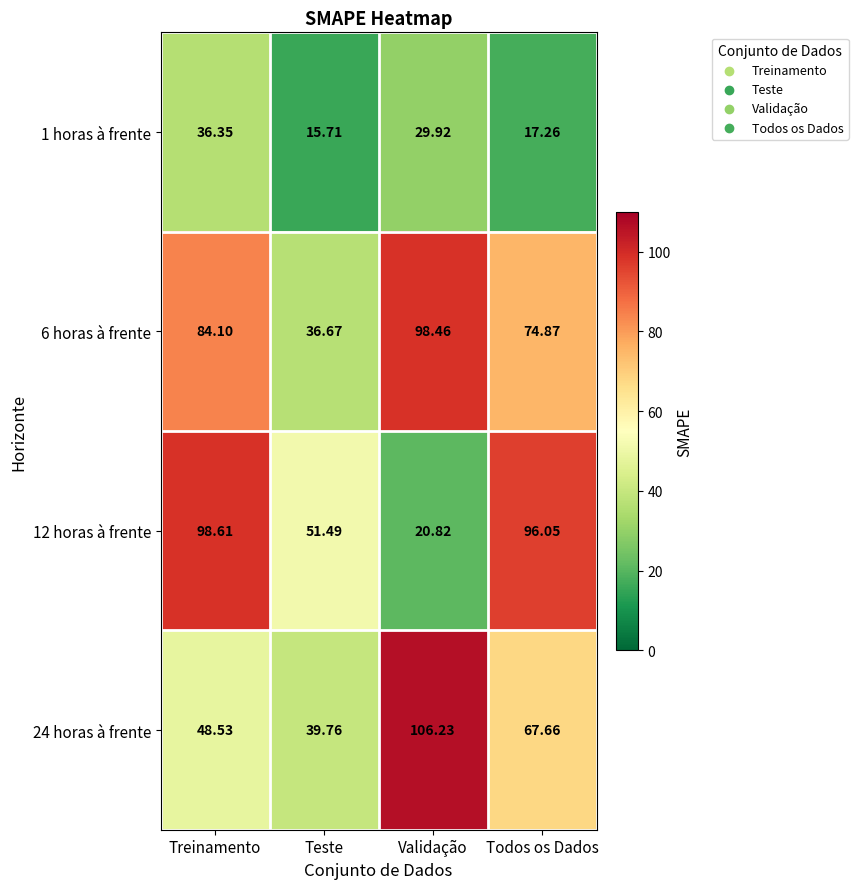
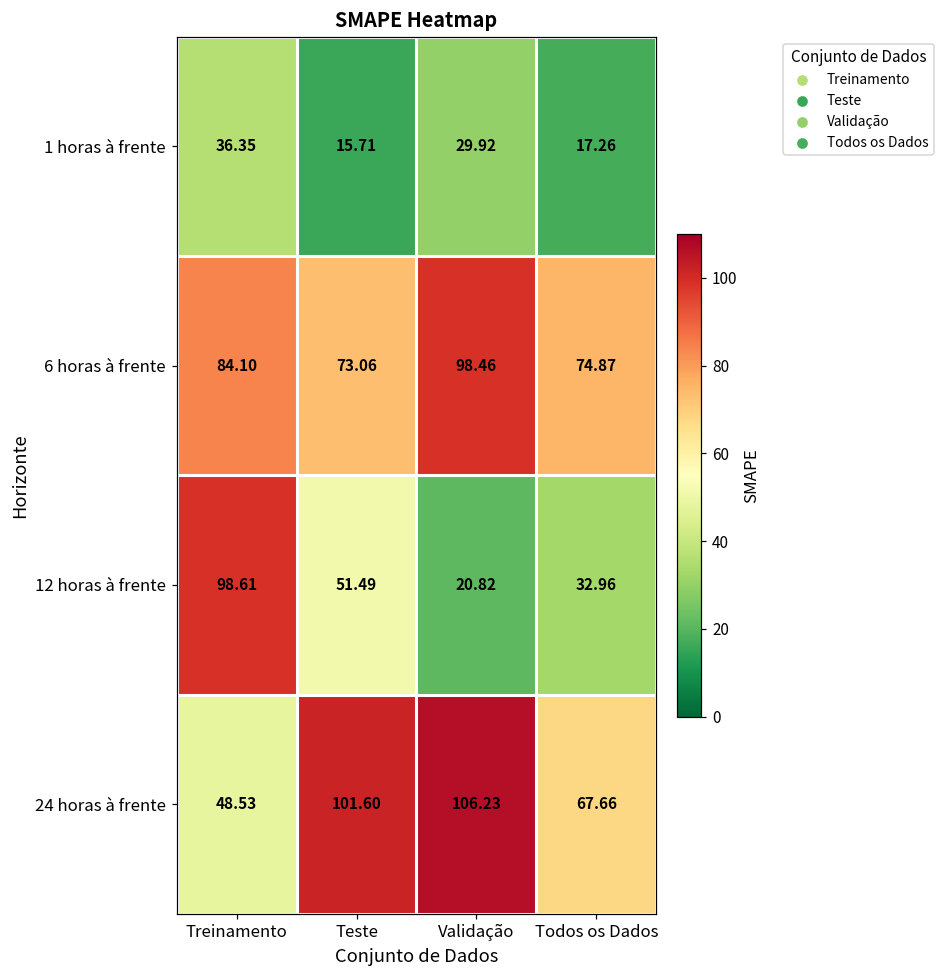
6 horas à frente, Teste: 36.67 -> 73.06
12 horas à frente, Todos os Dados: 96.05 -> 32.96
24 horas à frente, Teste: 39.76 -> 101.60
